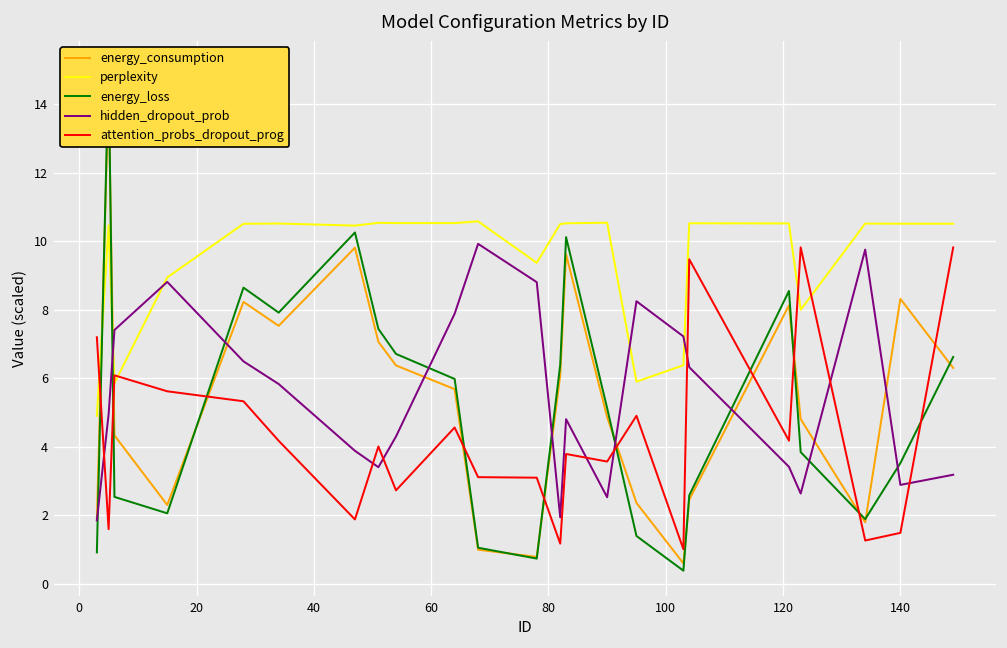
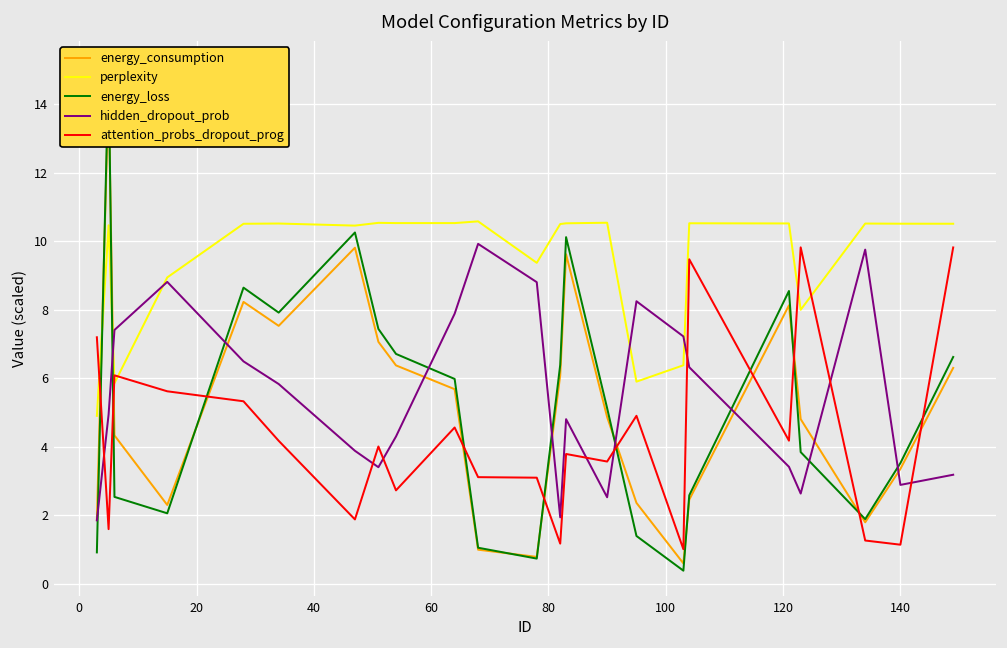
energy_consumption, 140: 8.3 -> 3.3
attention_probs_dropout_prog, 140: 1.5 -> 1.1
